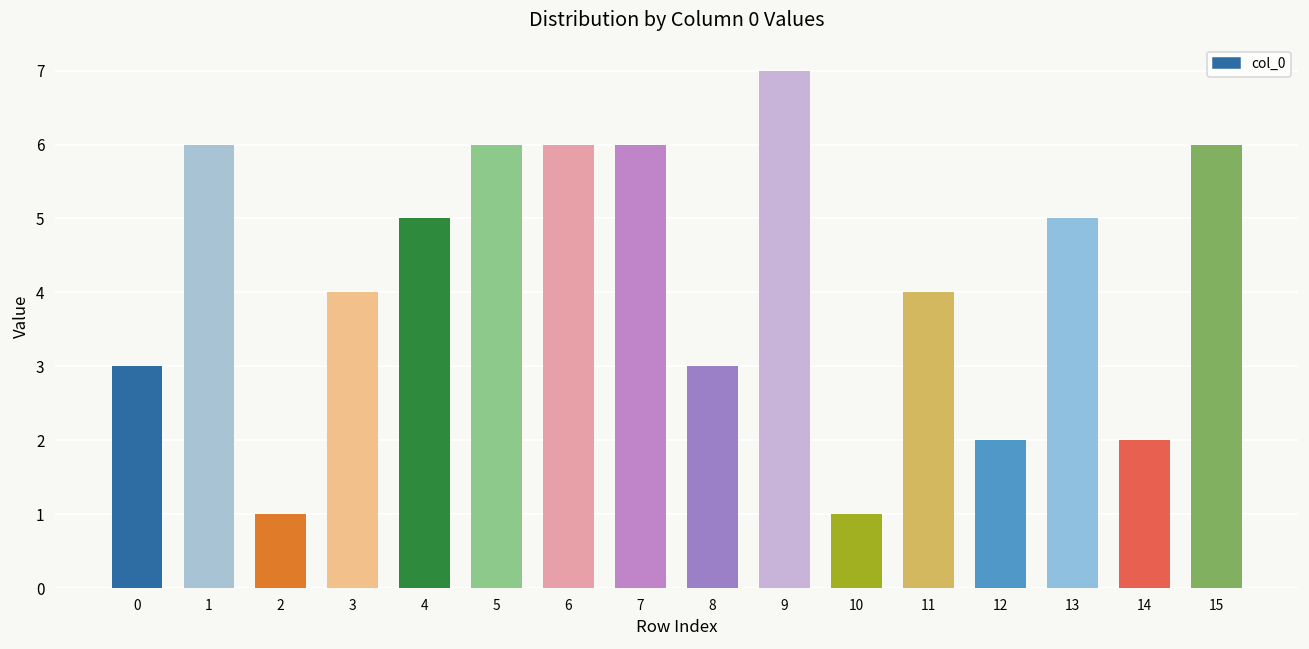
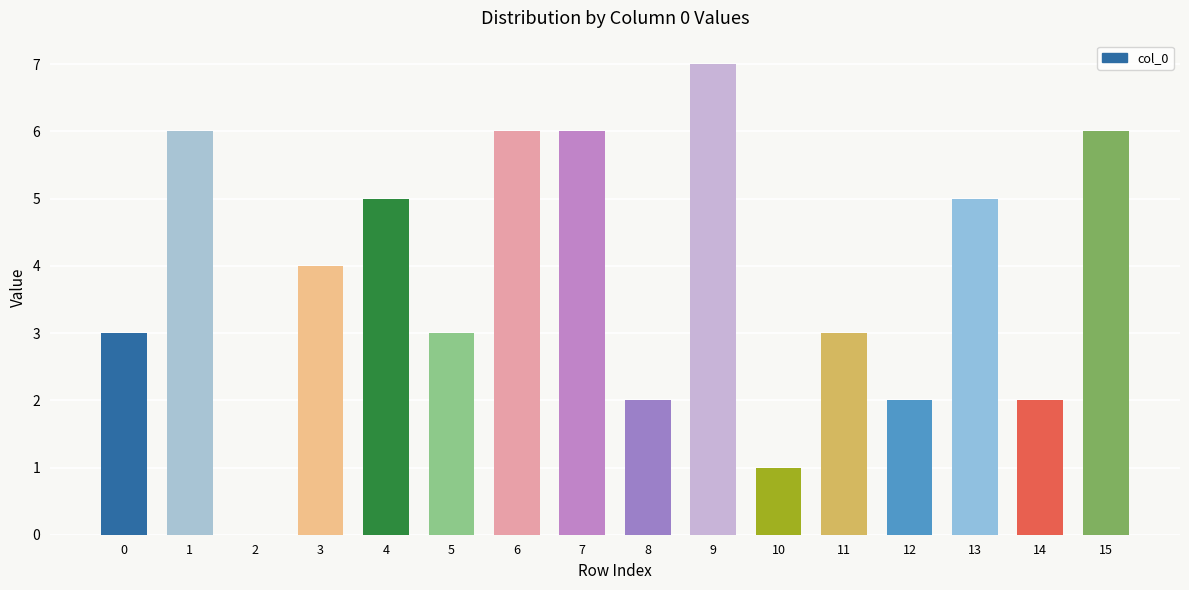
2: 1 -> 0
5: 6 -> 3
8: 3 -> 2
11: 4 -> 3
